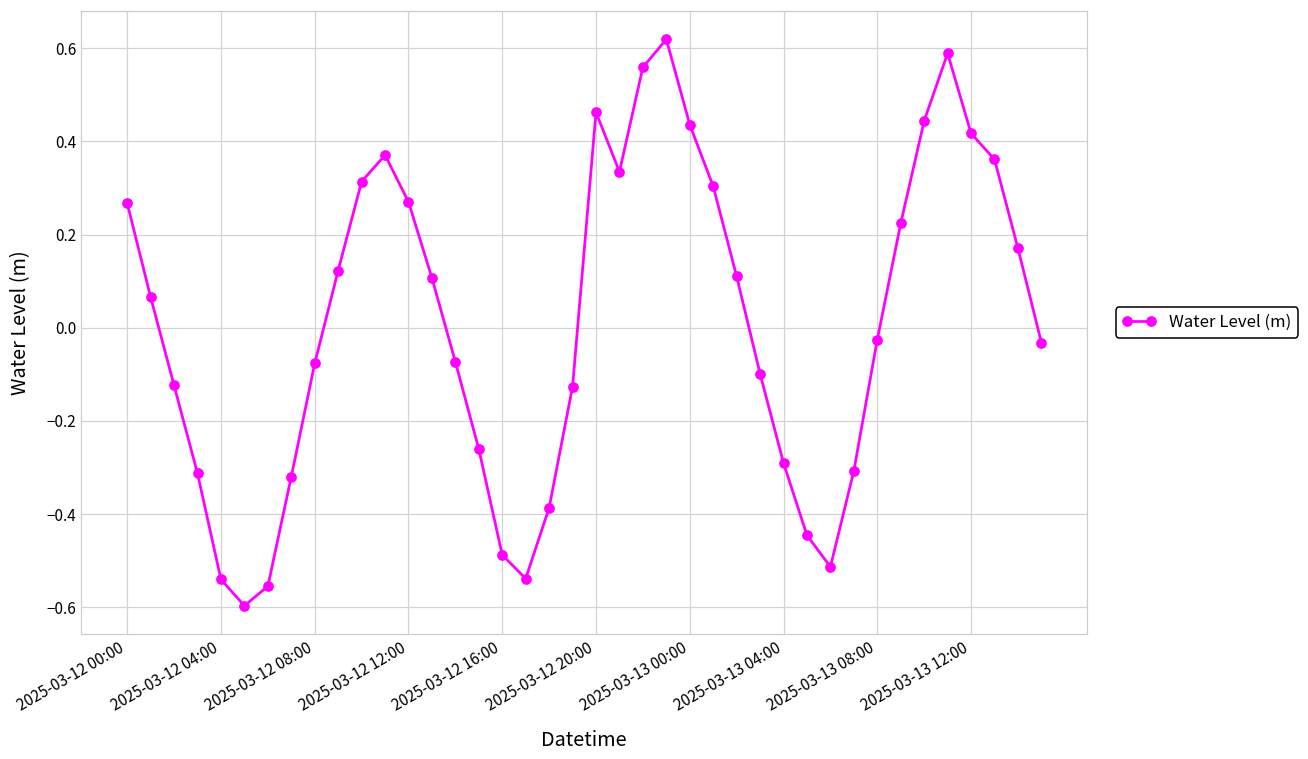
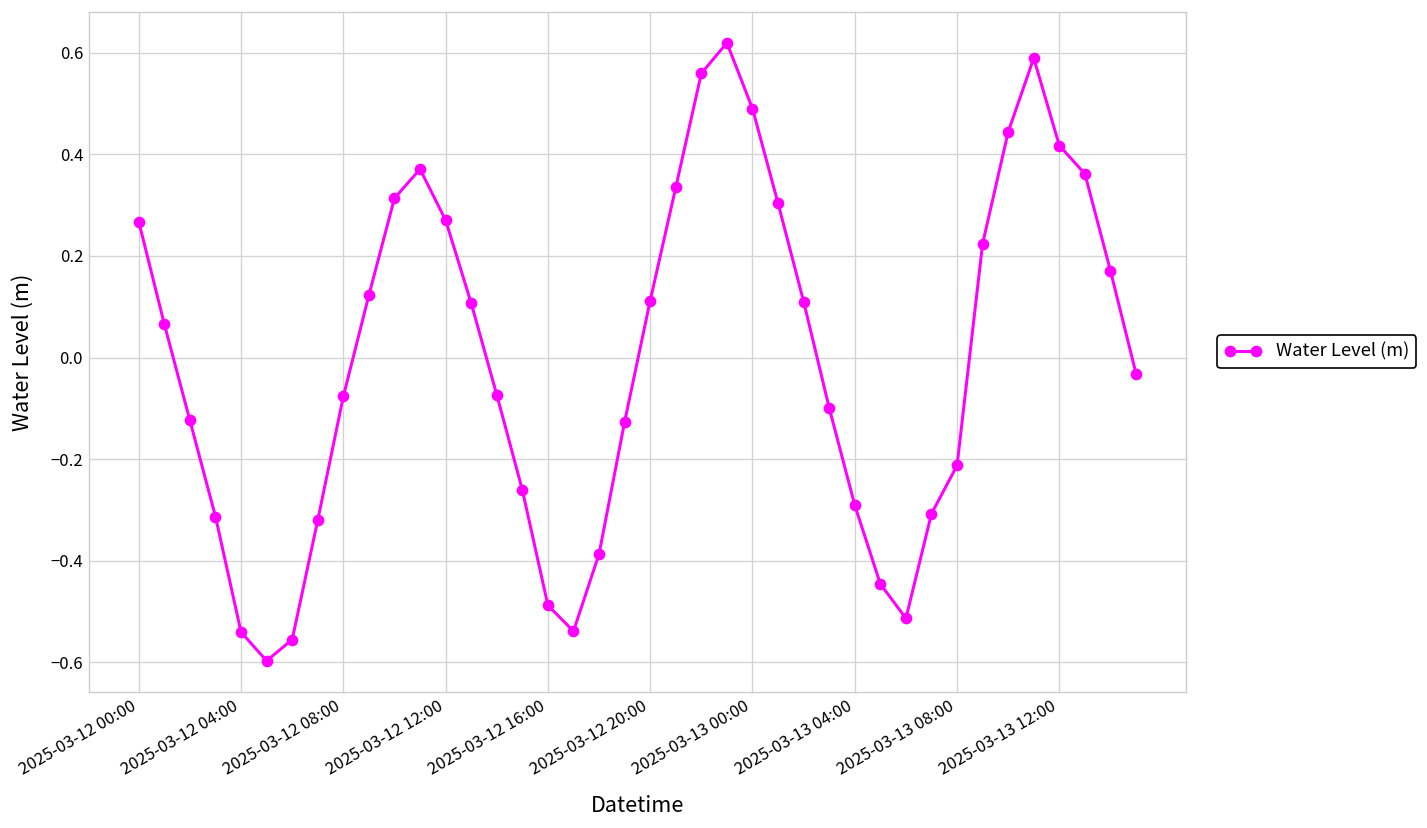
2025-03-12 20:00: 0.46 -> 0.11
2025-03-13 00:00: 0.44 -> 0.49
2025-03-13 08:00: -0.03 -> -0.21
